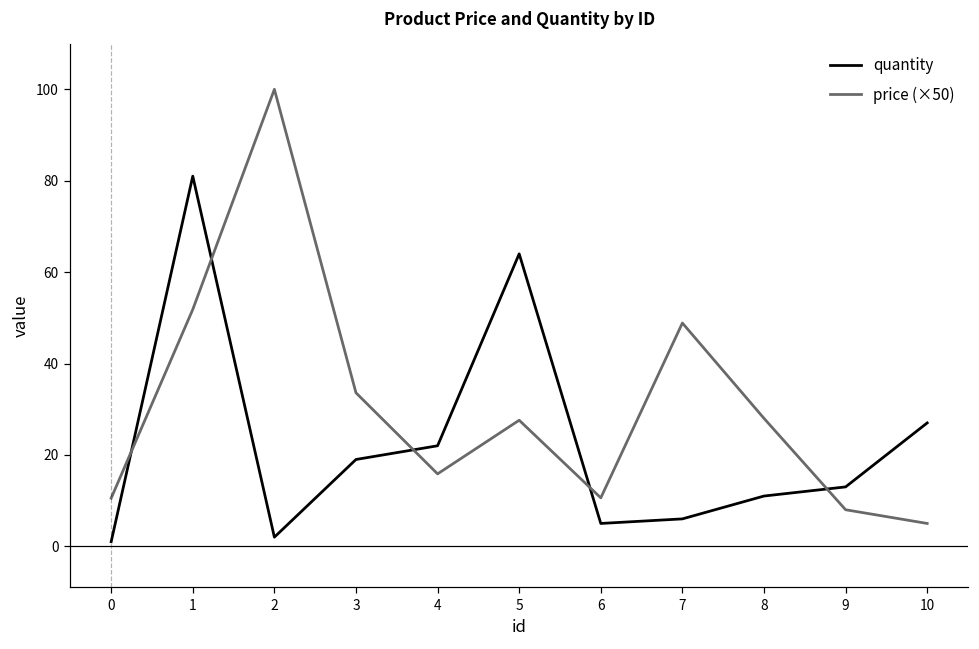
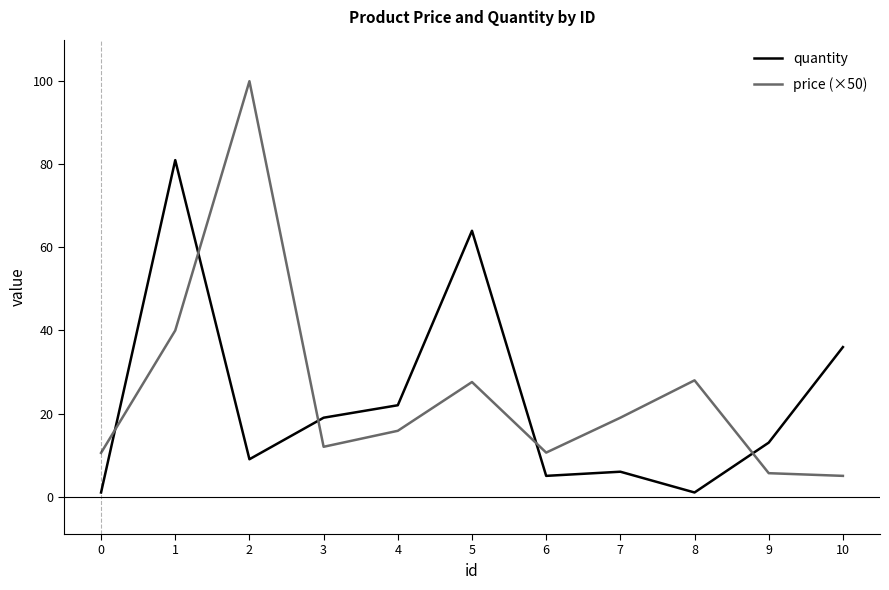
price (×50), 1: 52 -> 40
quantity, 2: 2 -> 9
price (×50), 3: 34 -> 12
price (×50), 7: 49 -> 19
quantity, 8: 11 -> 1
price (×50), 9: 8 -> 6
quantity, 10: 27 -> 36
